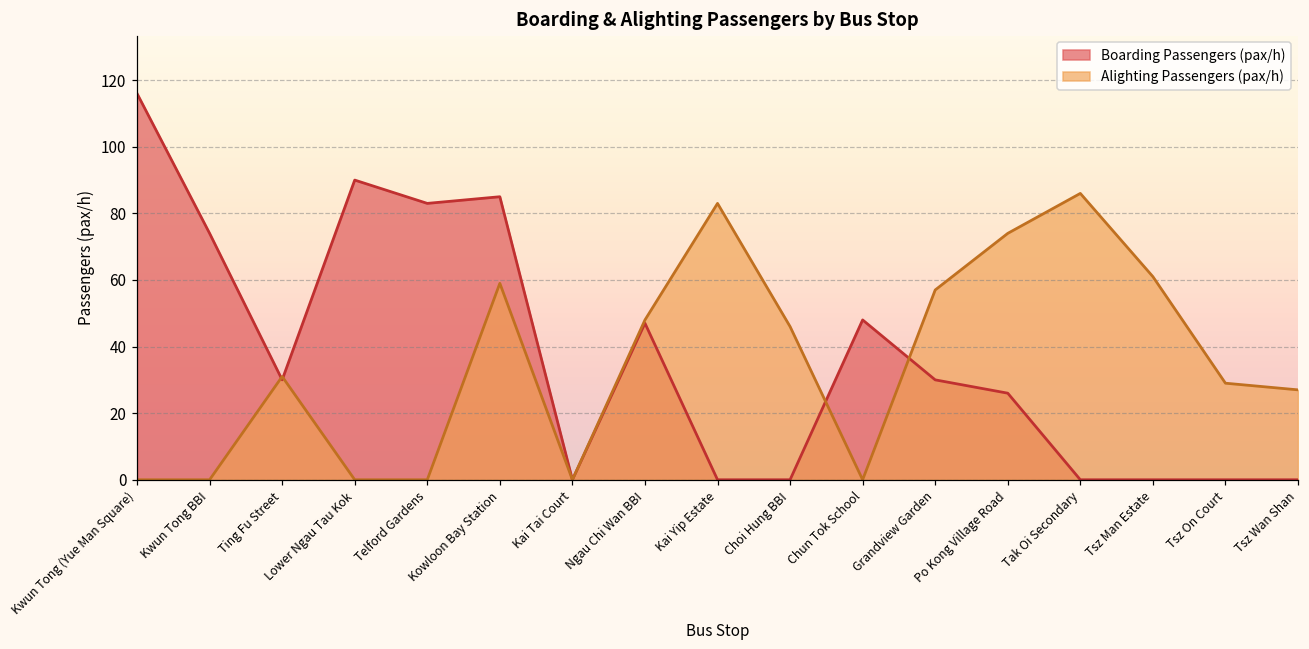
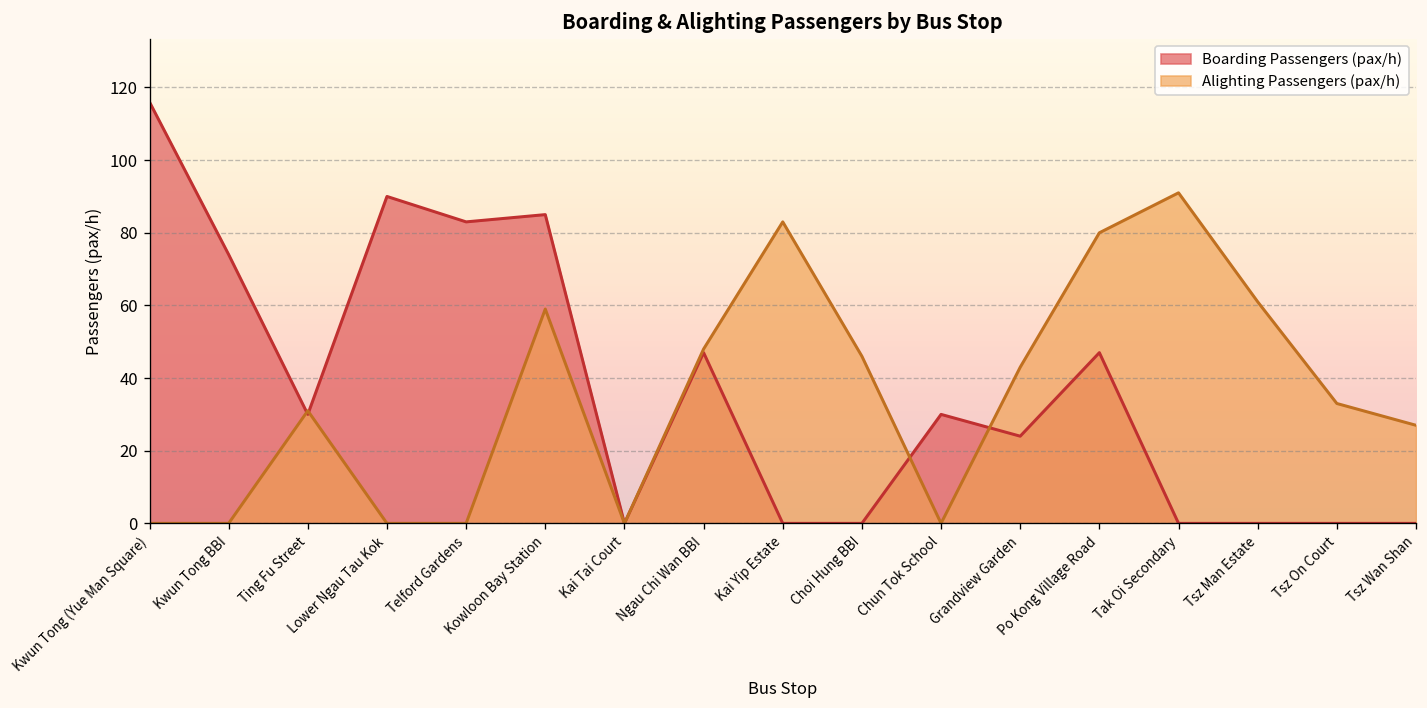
Boarding Passengers (pax/h), Chun Tok School: 48 -> 30
Boarding Passengers (pax/h), Grandview Garden: 30 -> 24
Alighting Passengers (pax/h), Grandview Garden: 57 -> 43
Boarding Passengers (pax/h), Po Kong Village Road: 26 -> 47
Alighting Passengers (pax/h), Po Kong Village Road: 74 -> 80
Alighting Passengers (pax/h), Tak Oi Secondary: 86 -> 91
Alighting Passengers (pax/h), Tsz On Court: 29 -> 33
